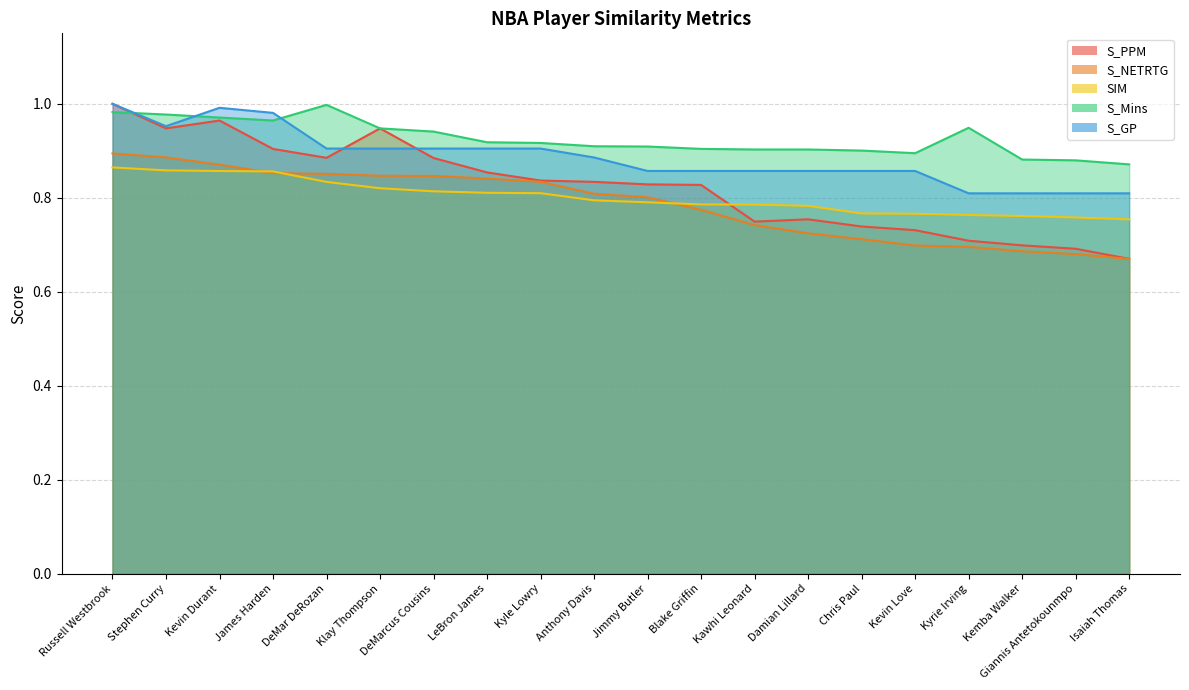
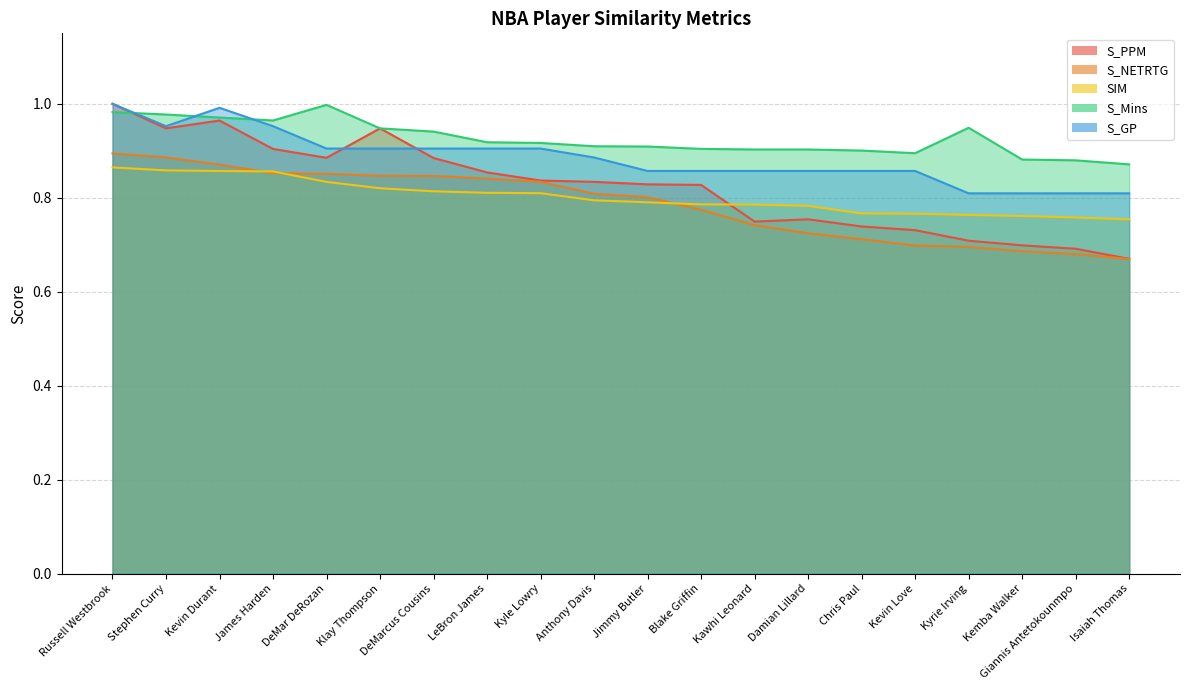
S_GP, James Harden: 0.98 -> 0.95
